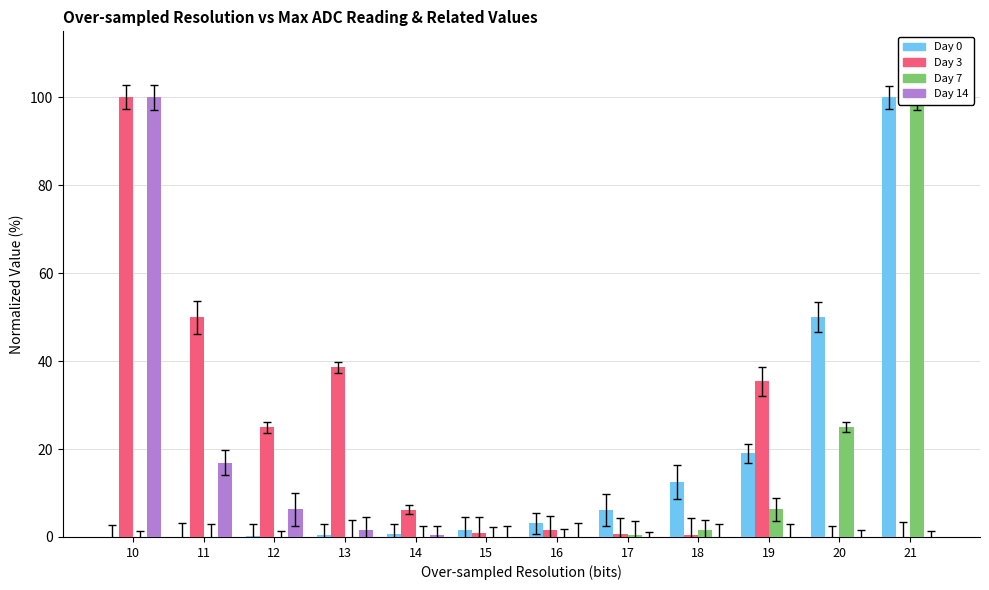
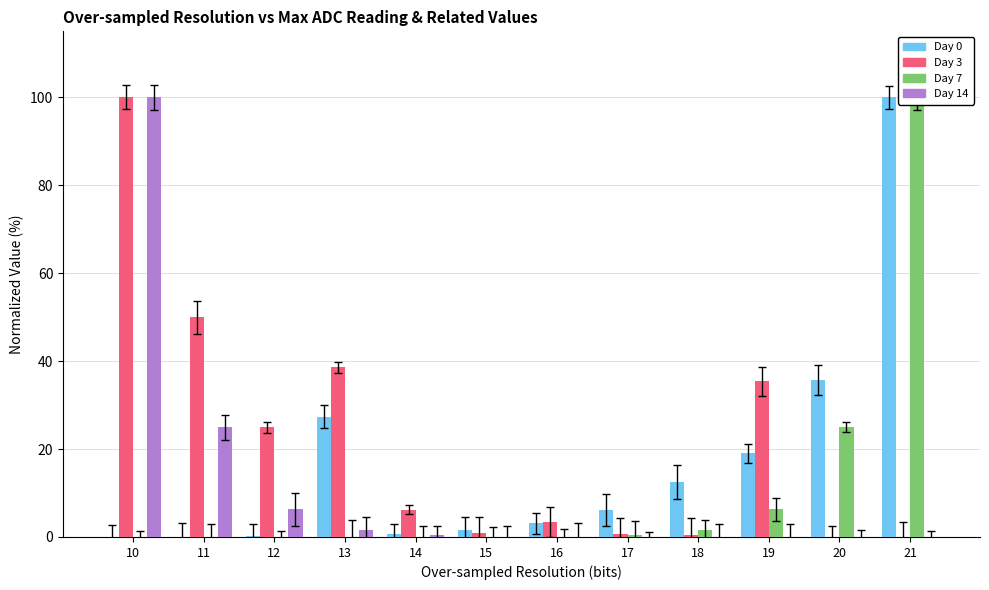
Day 14, 11: 17 -> 25
Day 0, 13: 0 -> 27
Day 3, 16: 2 -> 3
Day 0, 20: 50 -> 36
